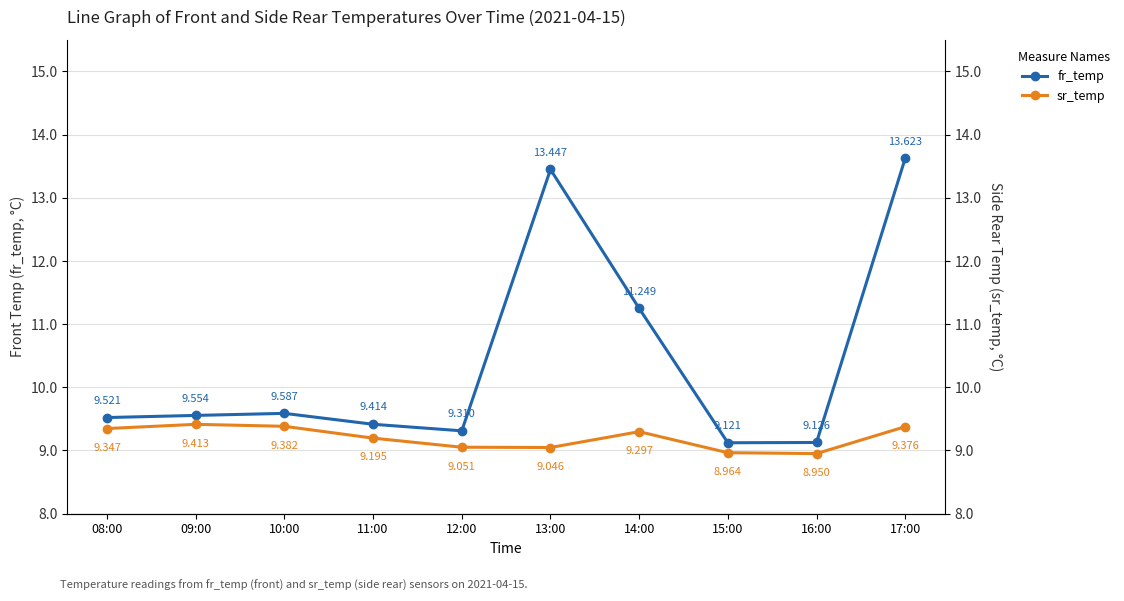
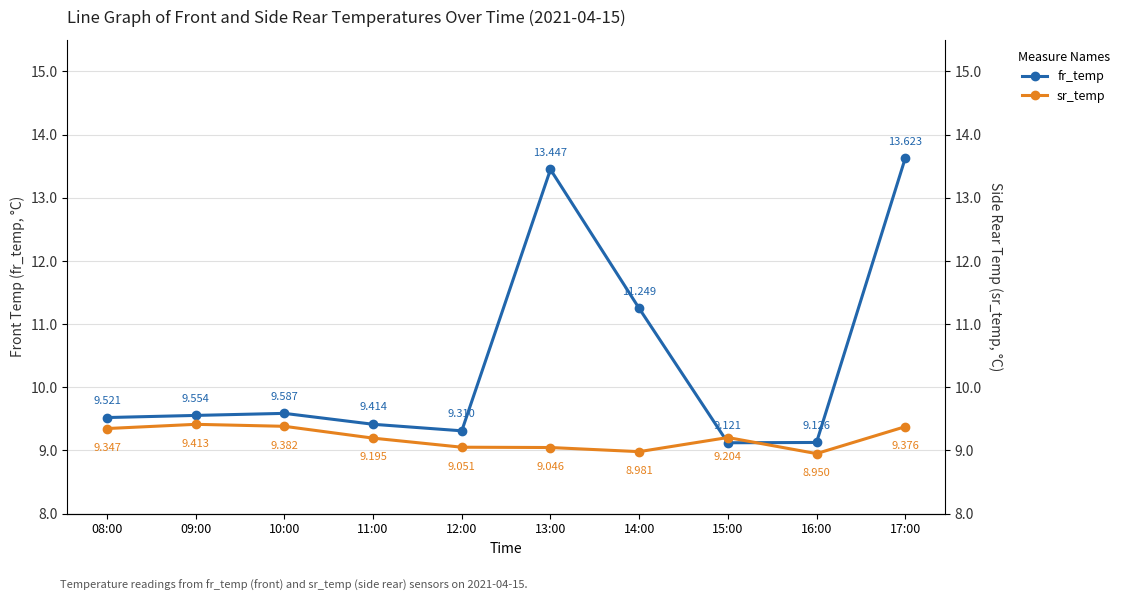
sr_temp, 14:00: 9.297 -> 8.981
sr_temp, 15:00: 8.964 -> 9.204
